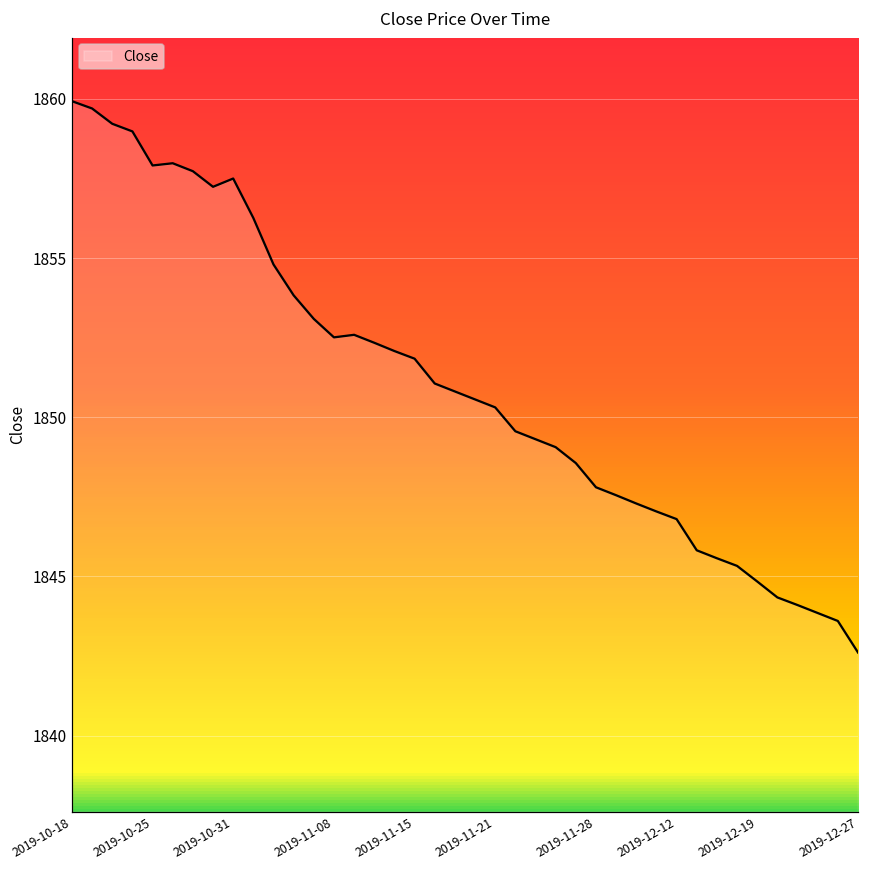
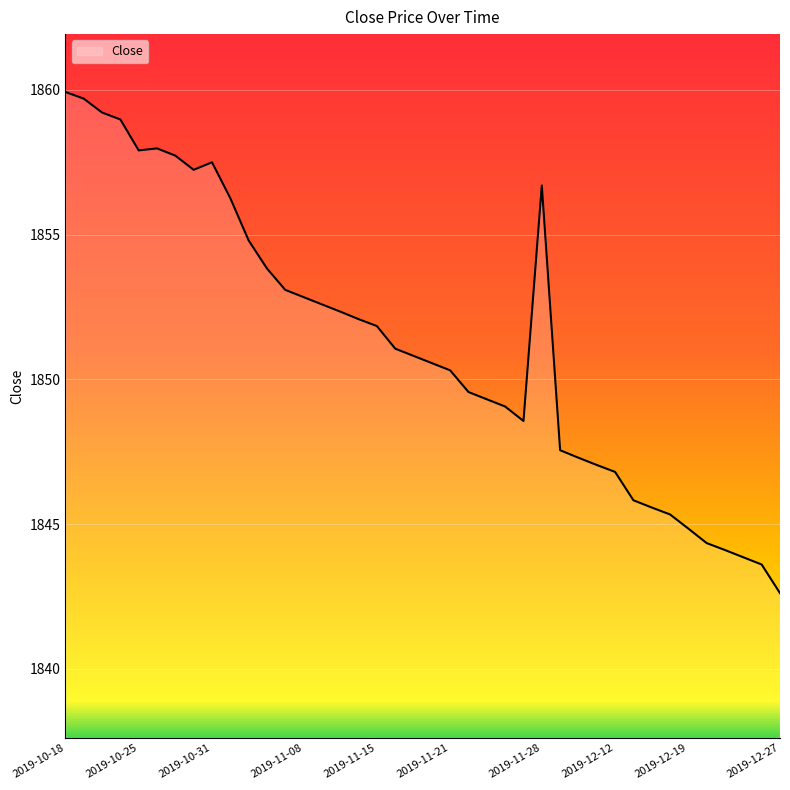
2019-11-08: 1852.5 -> 1852.8
2019-11-28: 1847.8 -> 1856.7
